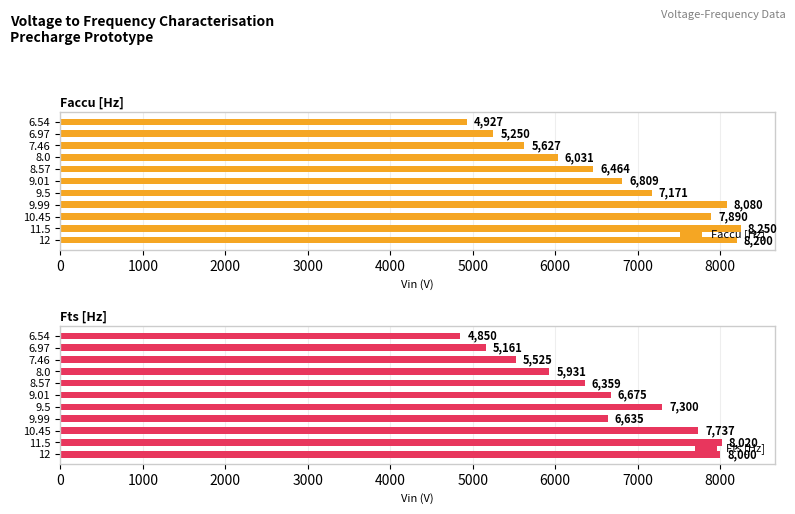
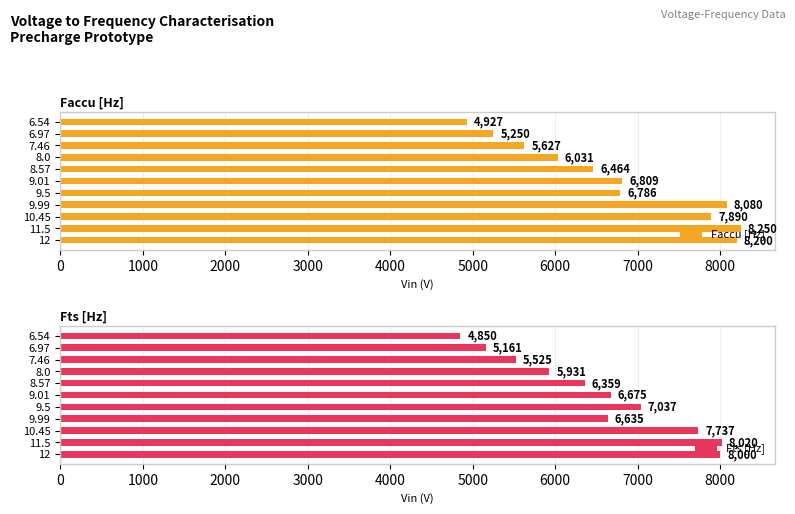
Faccu [Hz], 9.5: 7,171 -> 6,786
Fts [Hz], 9.5: 7,300 -> 7,037
